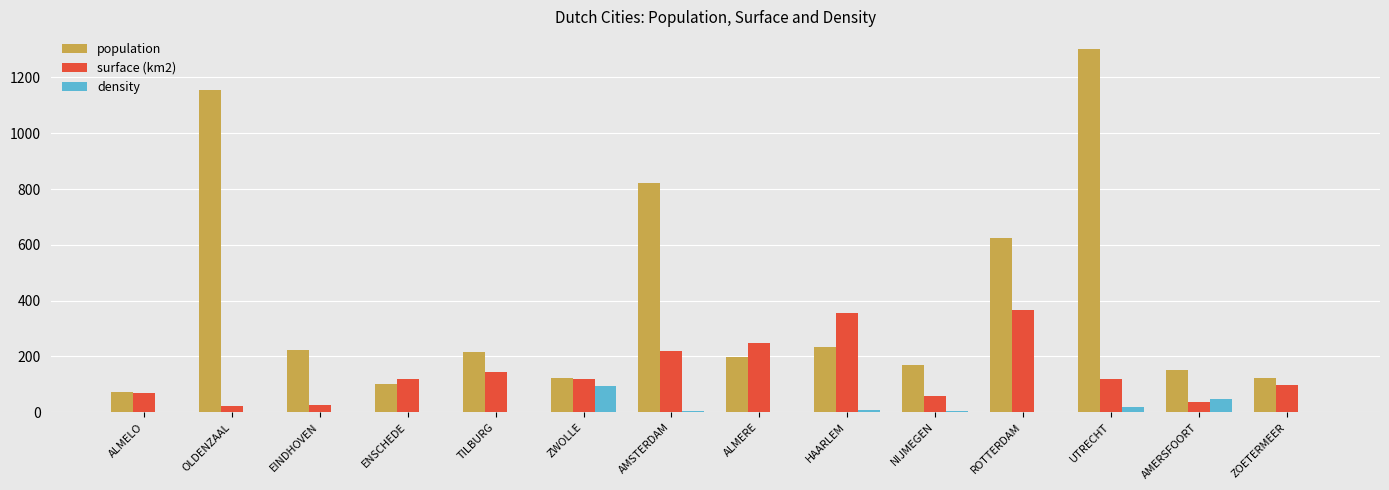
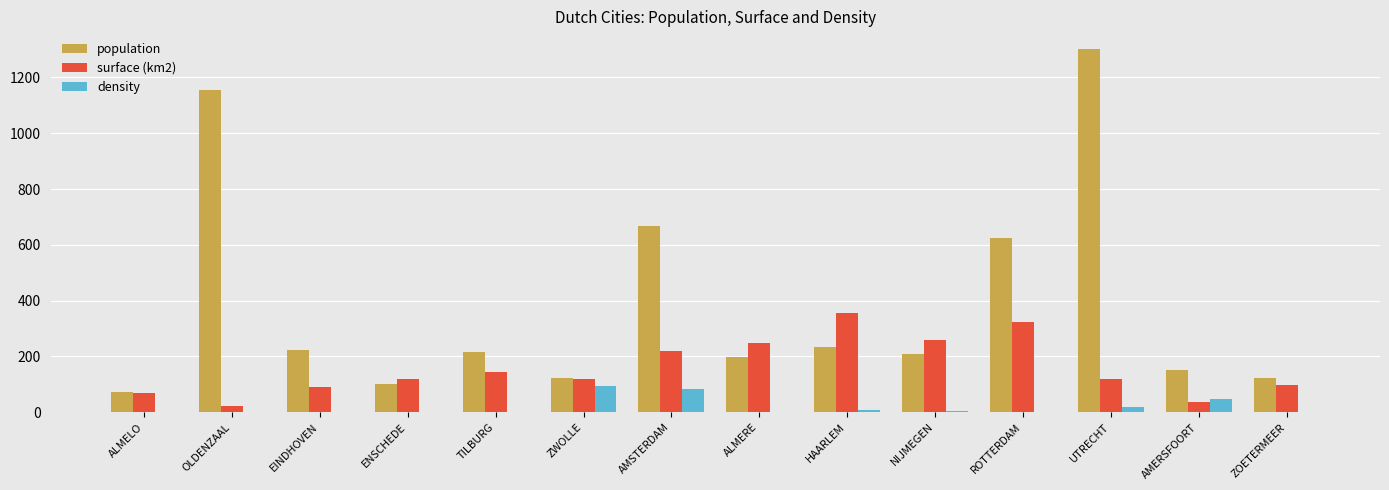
surface (km2), EINDHOVEN: 30 -> 90
population, AMSTERDAM: 820 -> 670
density, AMSTERDAM: 0 -> 80
population, NIJMEGEN: 170 -> 210
surface (km2), NIJMEGEN: 60 -> 260
surface (km2), ROTTERDAM: 370 -> 320
